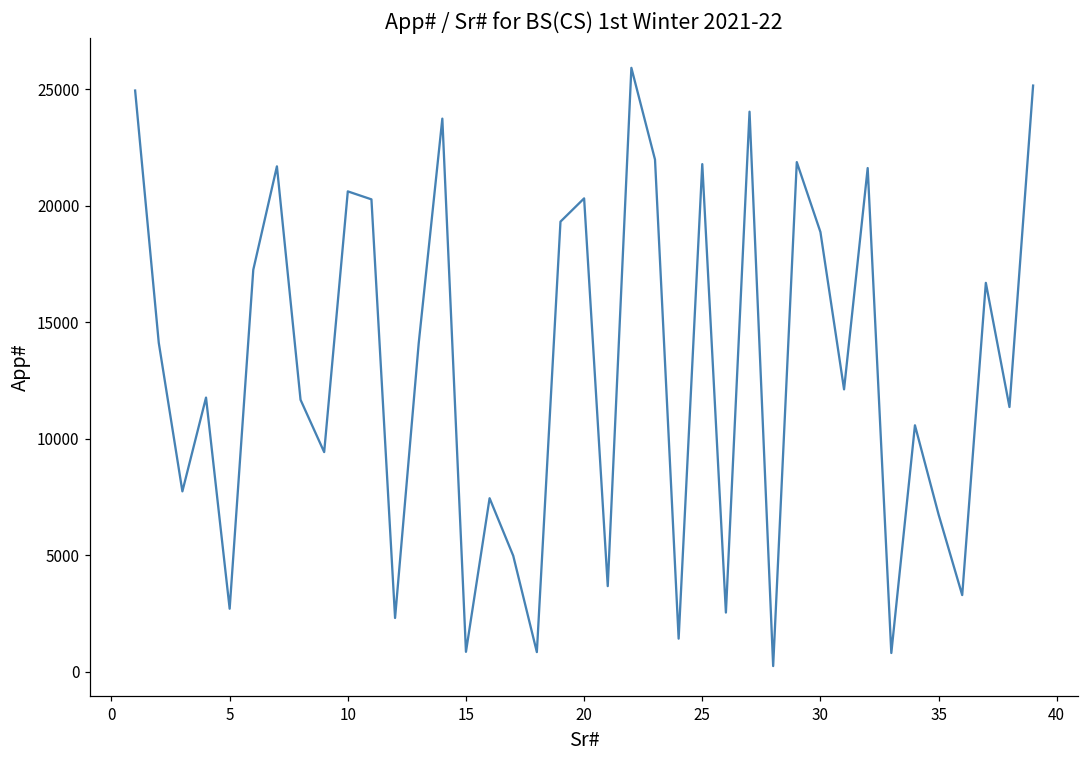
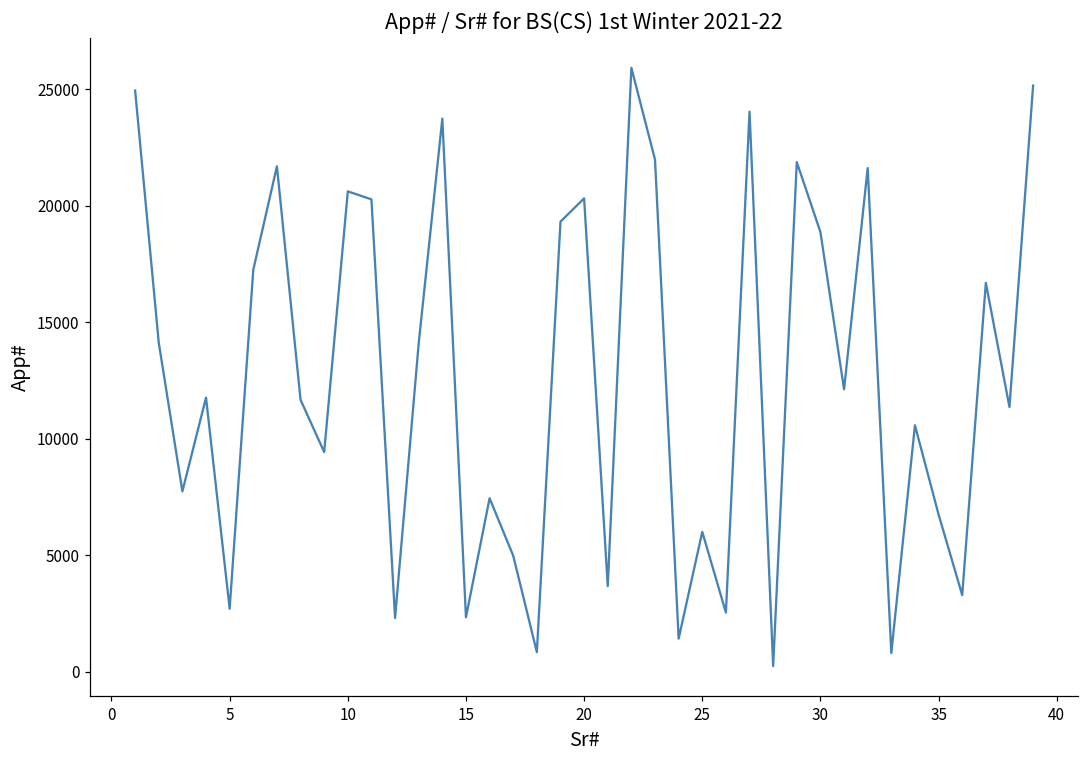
15: 900 -> 2300
25: 21800 -> 6000
